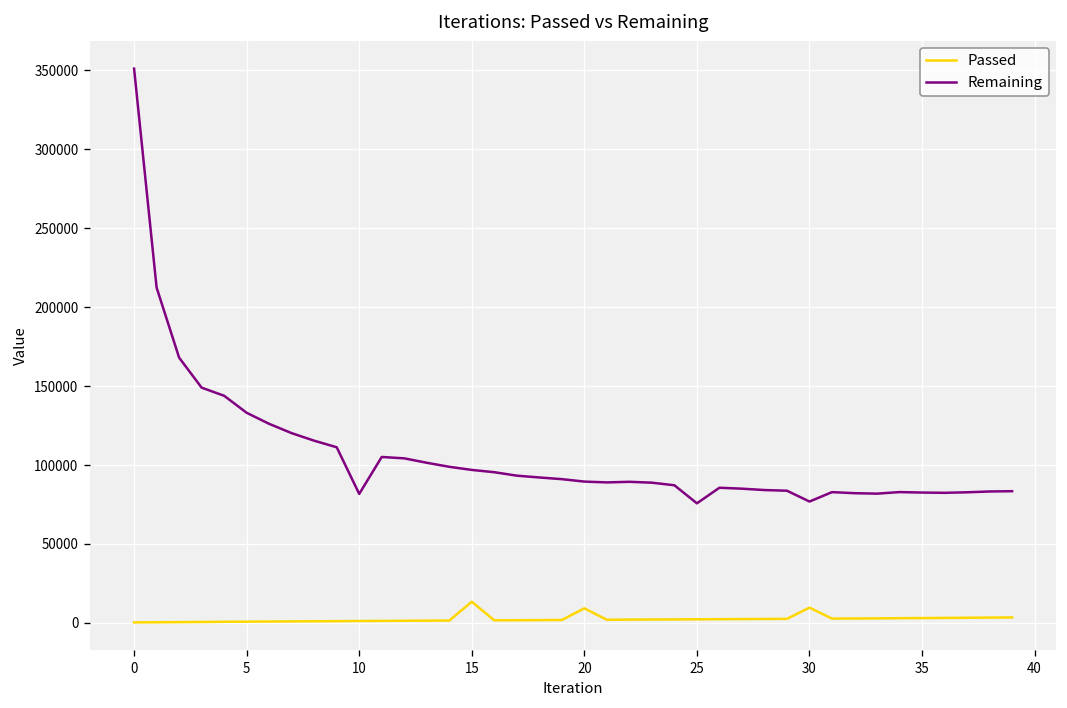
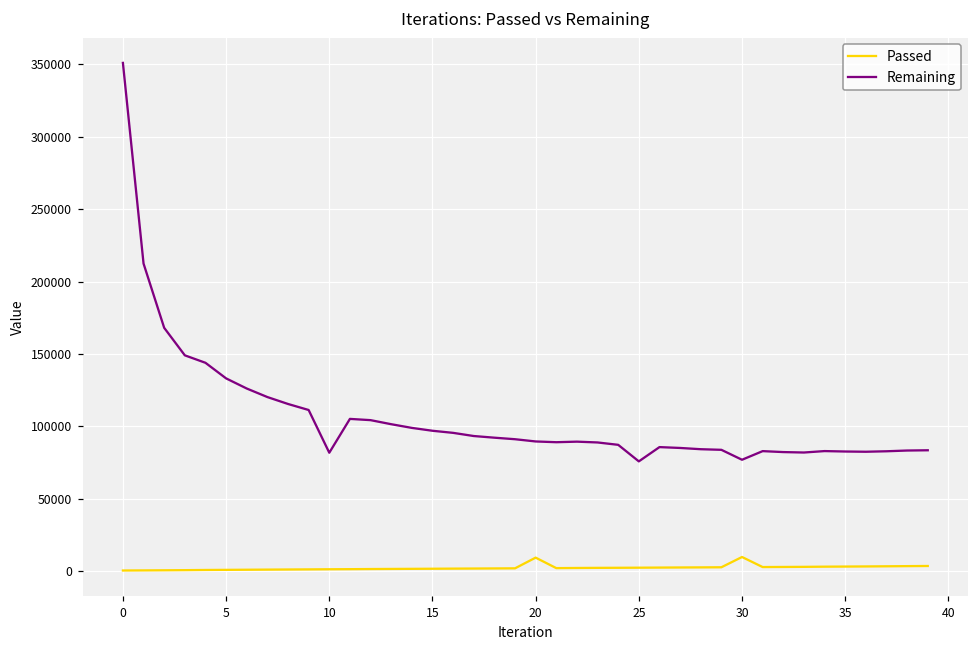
Passed, 15: 13000 -> 2000
